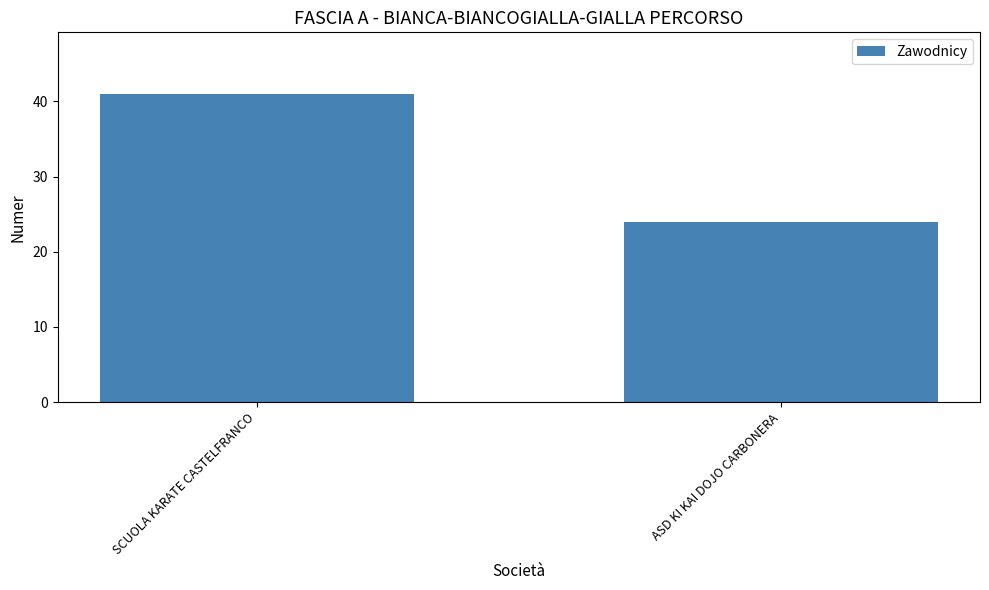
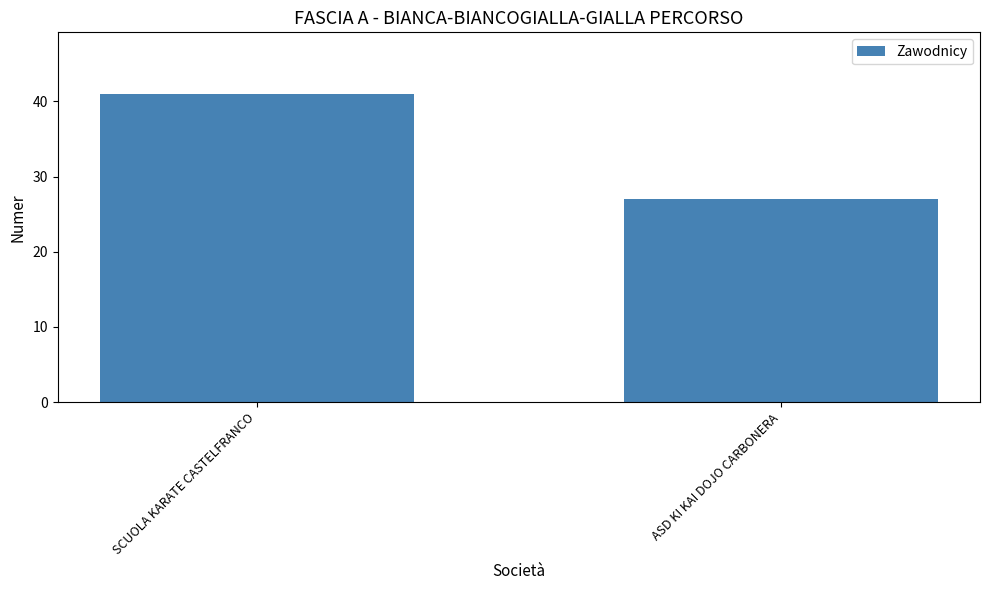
ASD KI KAI DOJO CARBONERA: 24 -> 27
